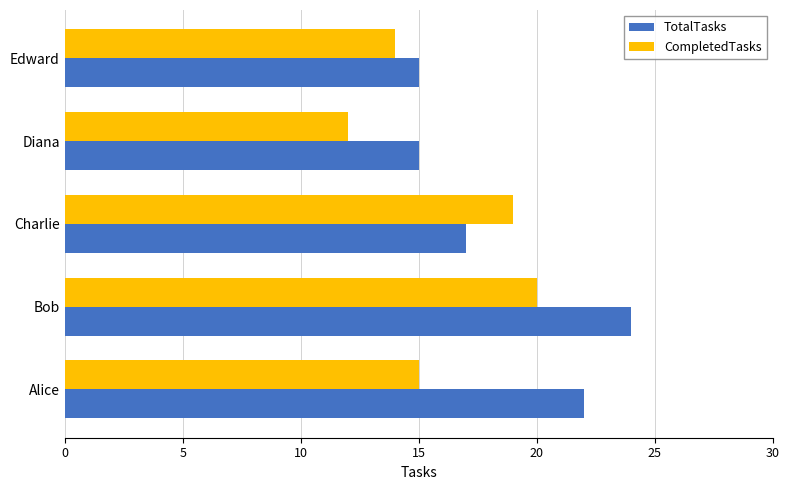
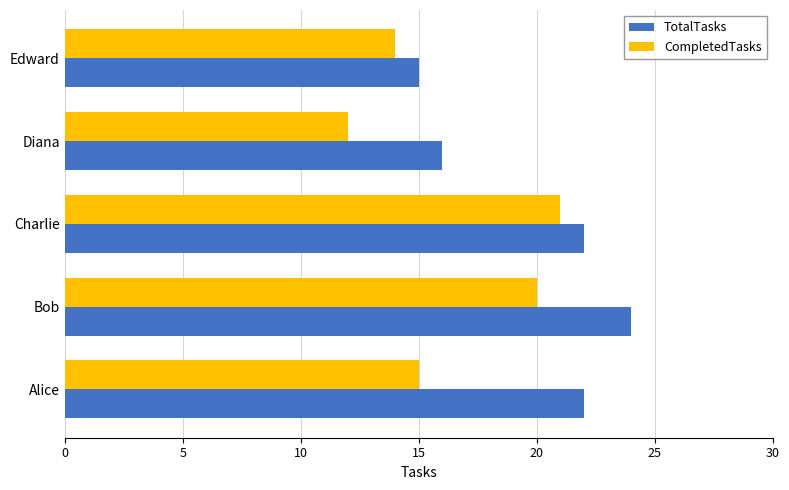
TotalTasks, Diana: 15 -> 16
CompletedTasks, Charlie: 19 -> 21
TotalTasks, Charlie: 17 -> 22
